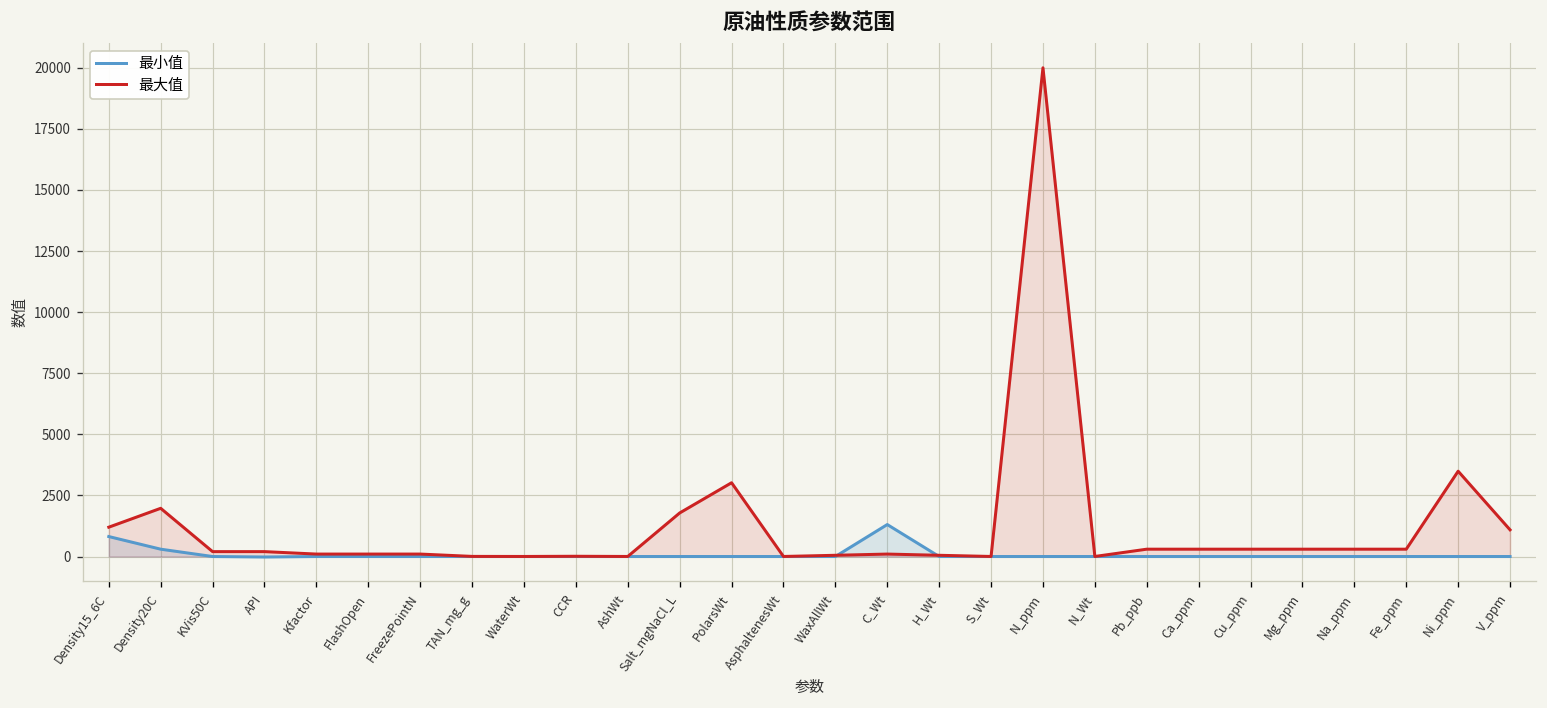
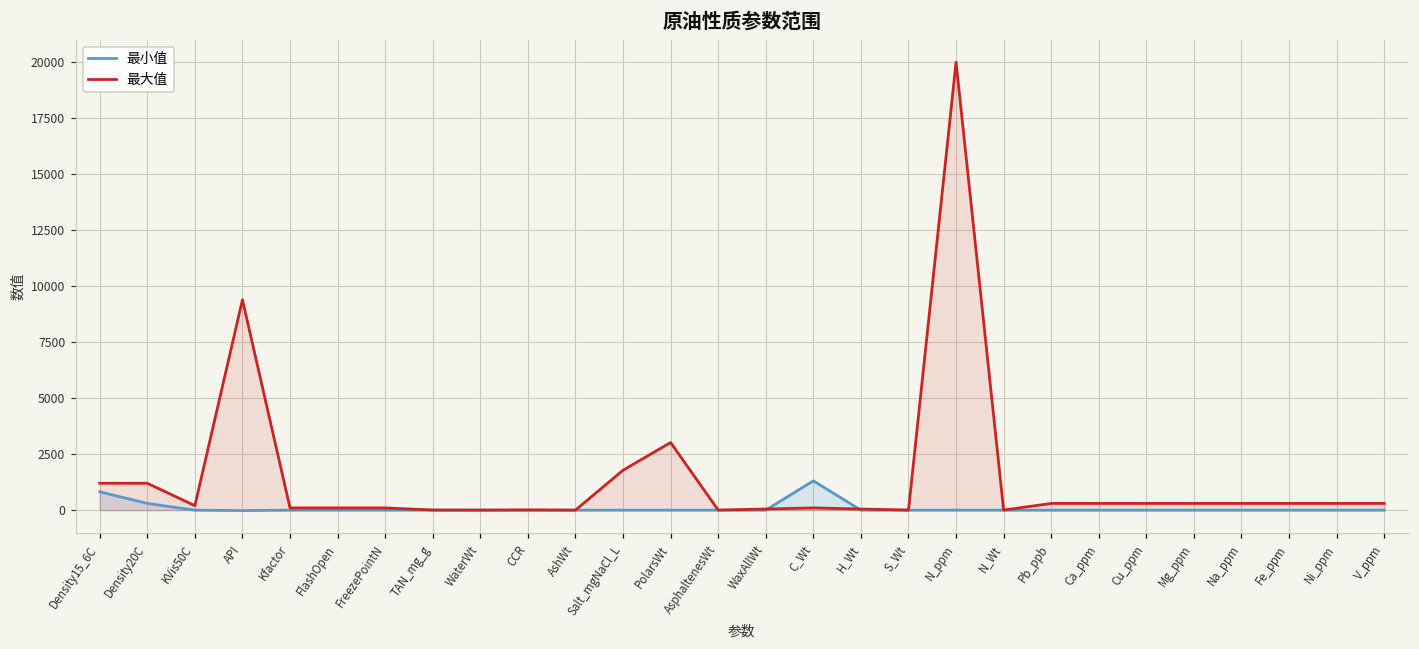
最大值, Density20C: 2000 -> 1200
最大值, API: 200 -> 9400
最大值, Ni_ppm: 3500 -> 300
最大值, V_ppm: 1100 -> 300
